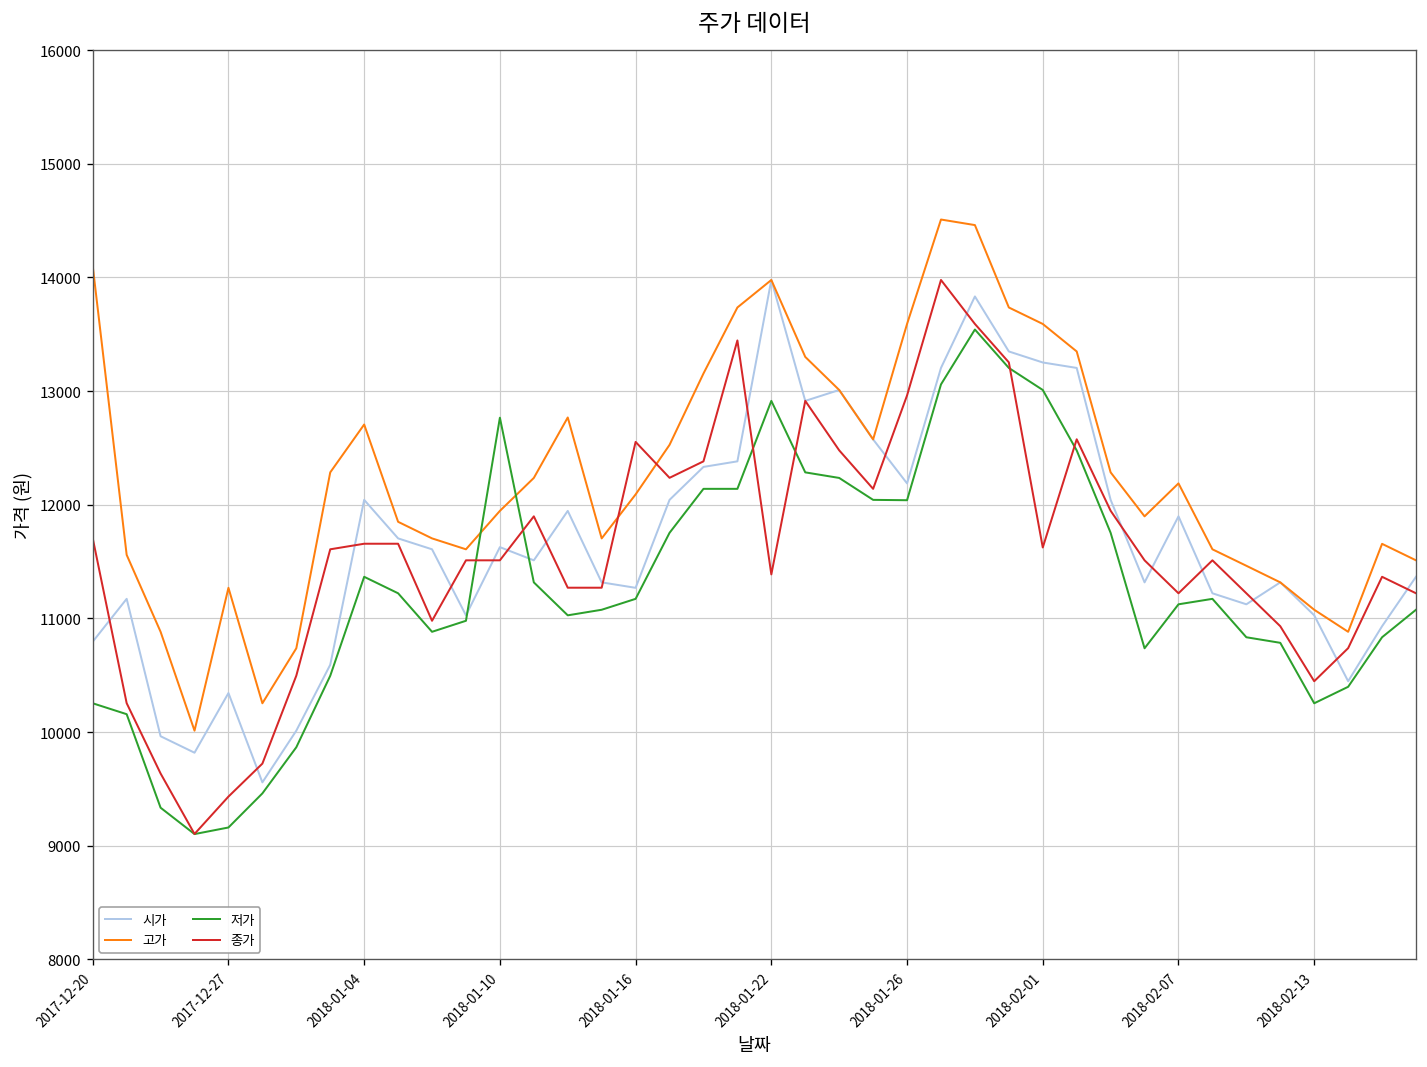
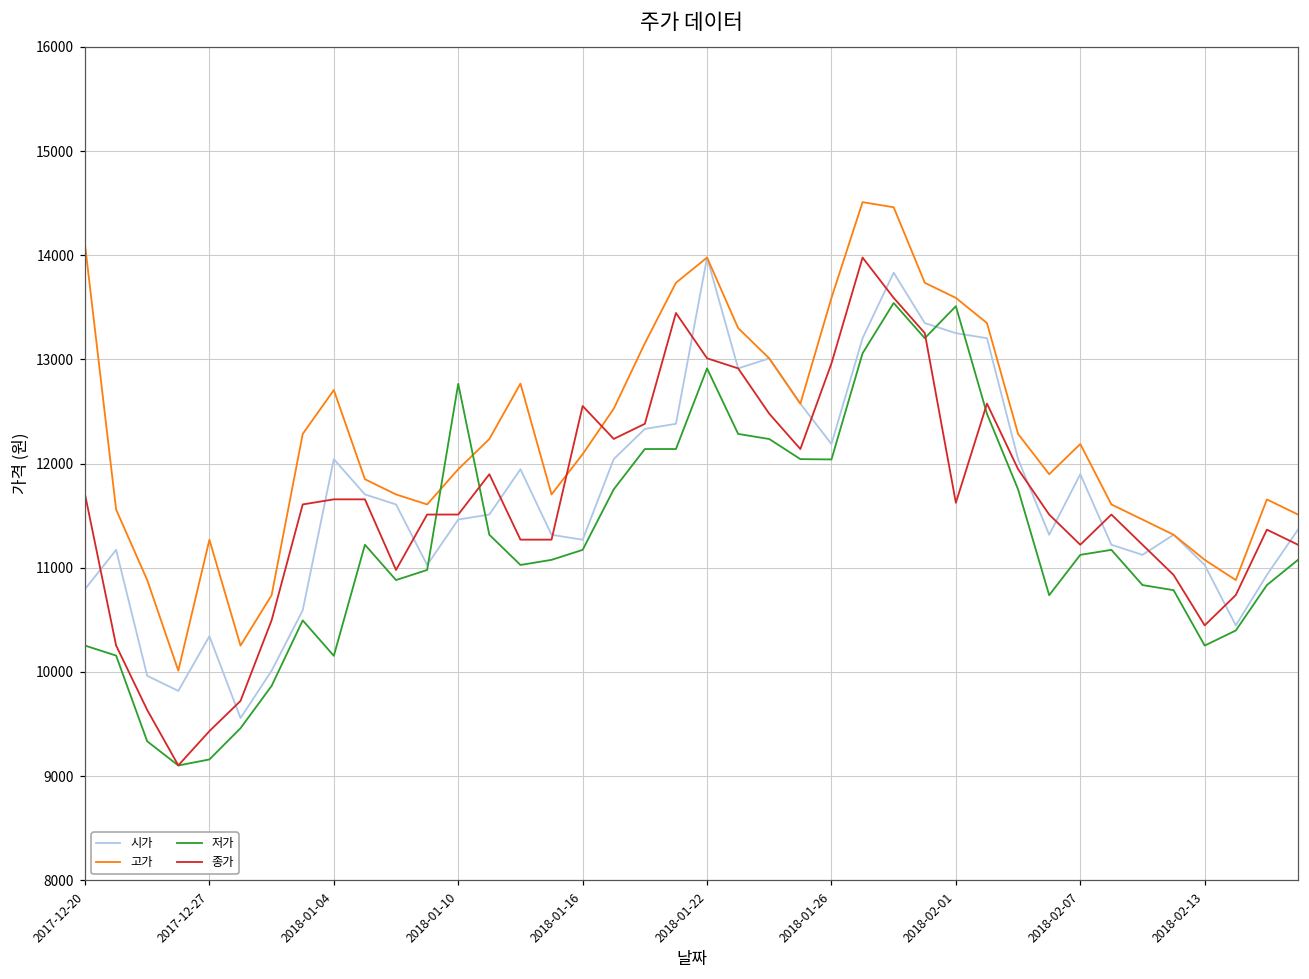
저가, 2018-01-04: 11400 -> 10200
시가, 2018-01-10: 11600 -> 11500
종가, 2018-01-22: 11400 -> 13000
저가, 2018-02-01: 13000 -> 13500
